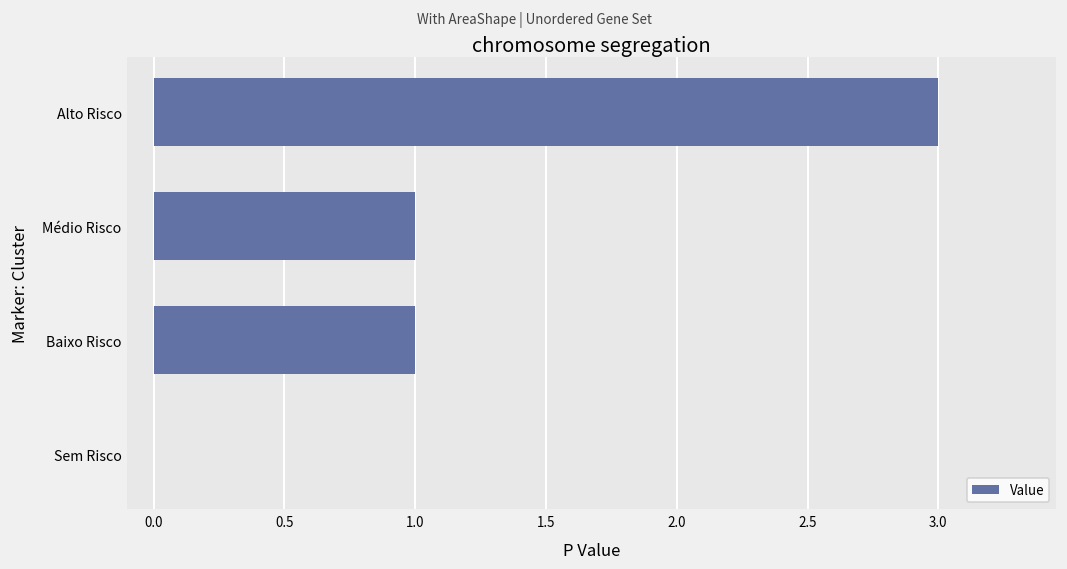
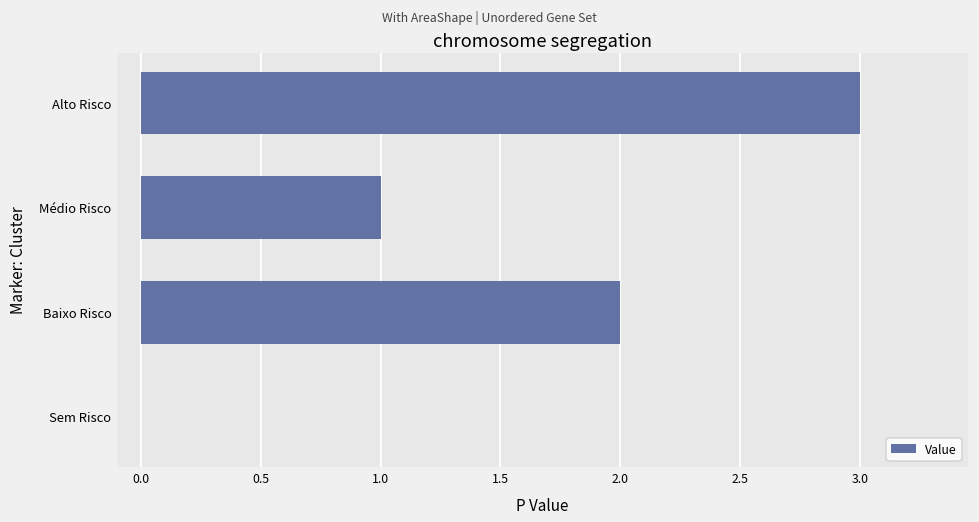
Baixo Risco: 1 -> 2
